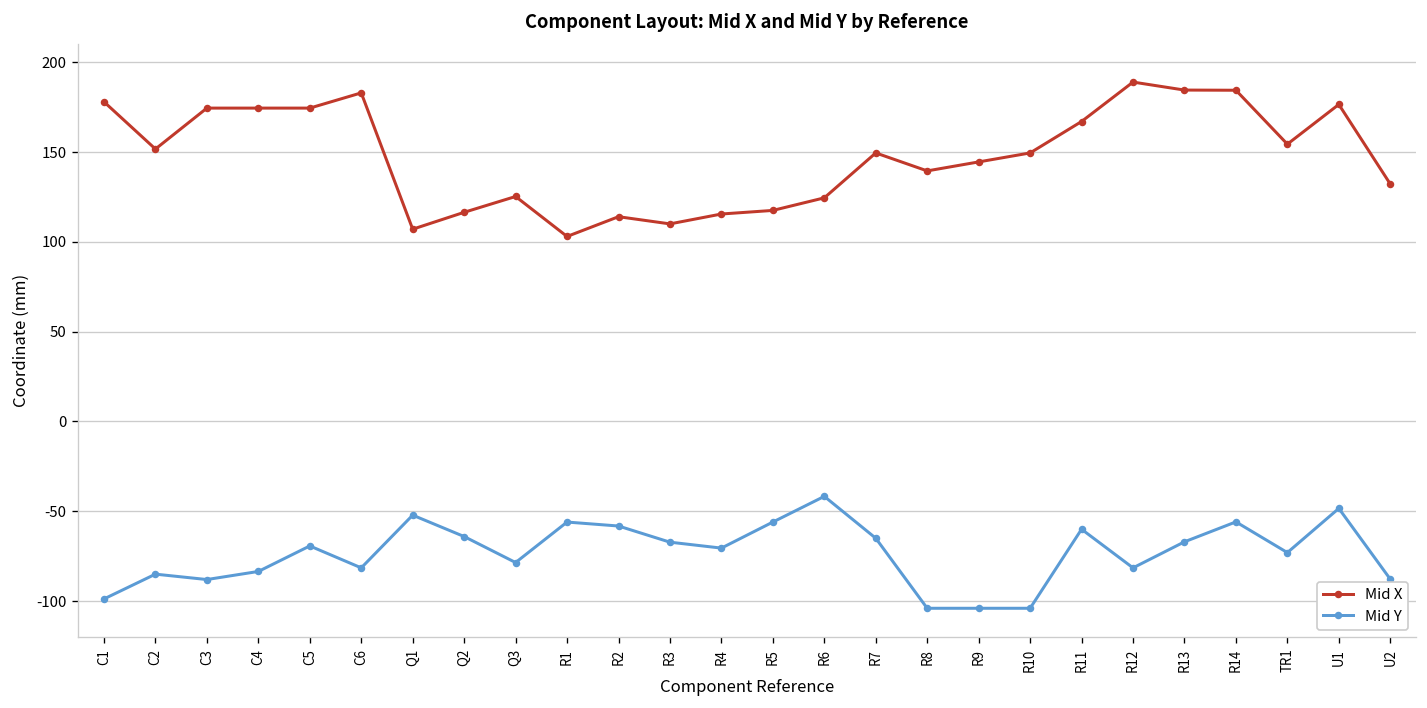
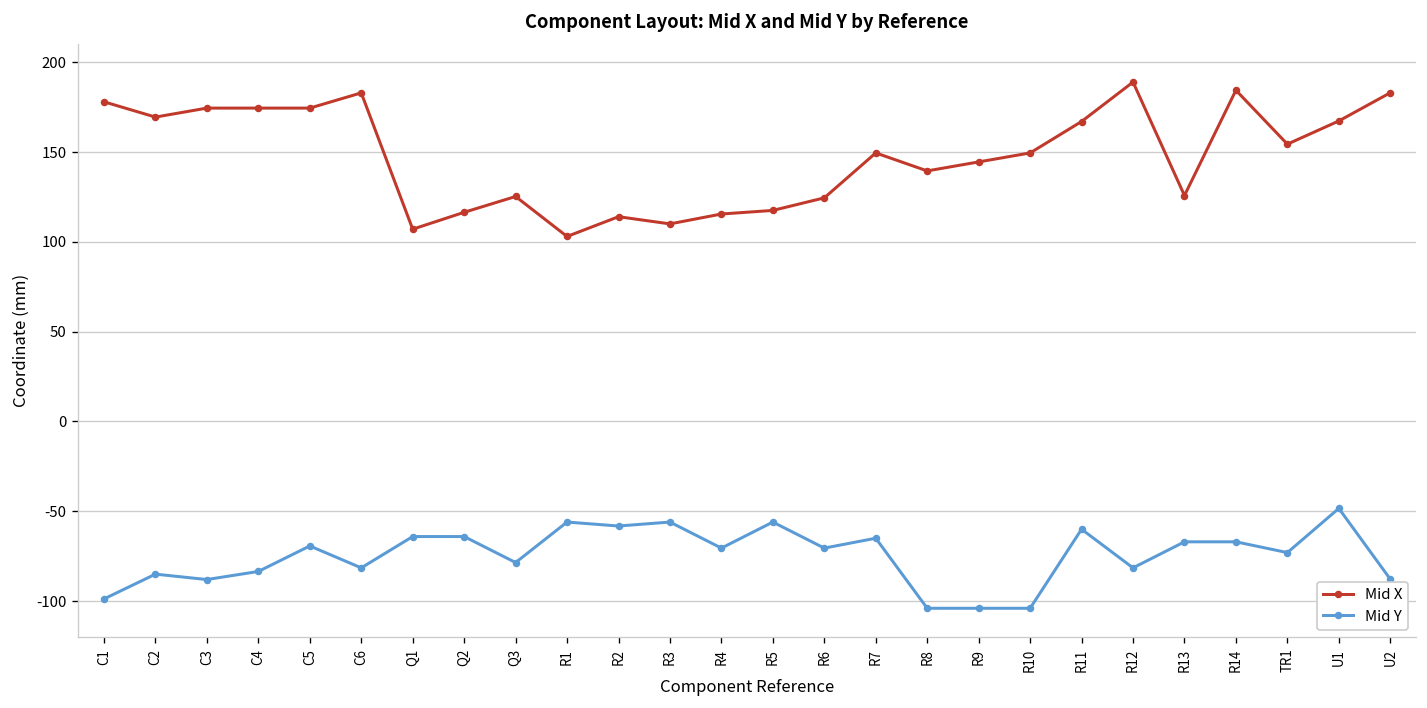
Mid X, C2: 152 -> 169
Mid Y, Q1: -52 -> -64
Mid Y, R3: -67 -> -56
Mid Y, R6: -42 -> -71
Mid X, R13: 185 -> 126
Mid Y, R14: -56 -> -67
Mid X, U1: 177 -> 167
Mid X, U2: 132 -> 183
